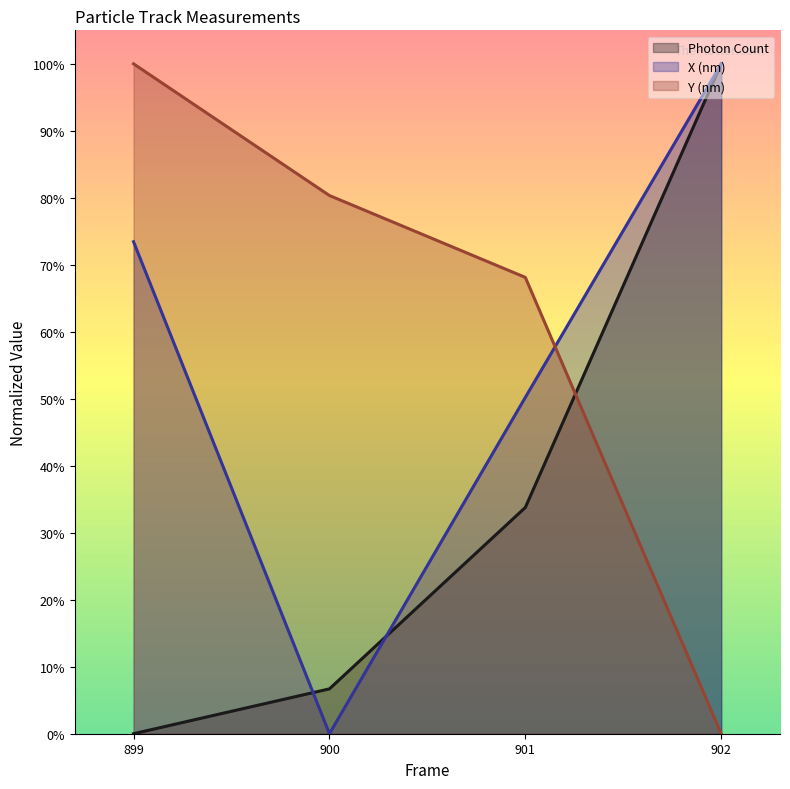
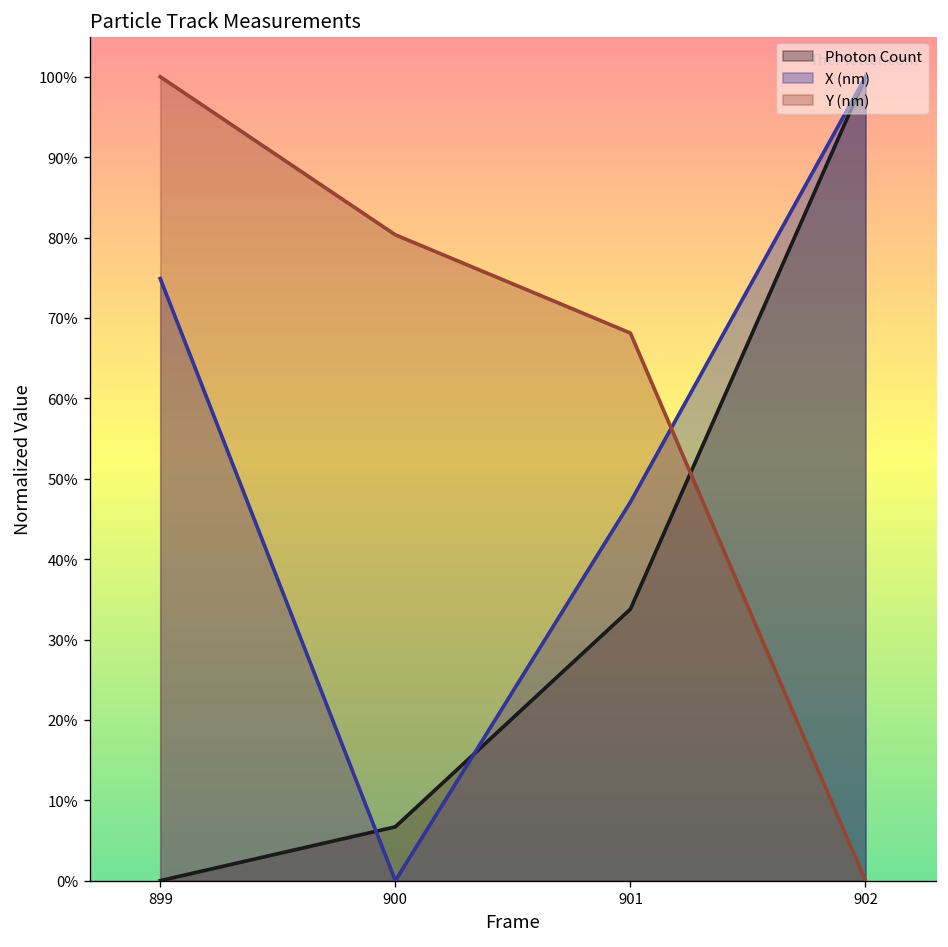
X (nm), 899: 73% -> 75%
X (nm), 901: 50% -> 47%
